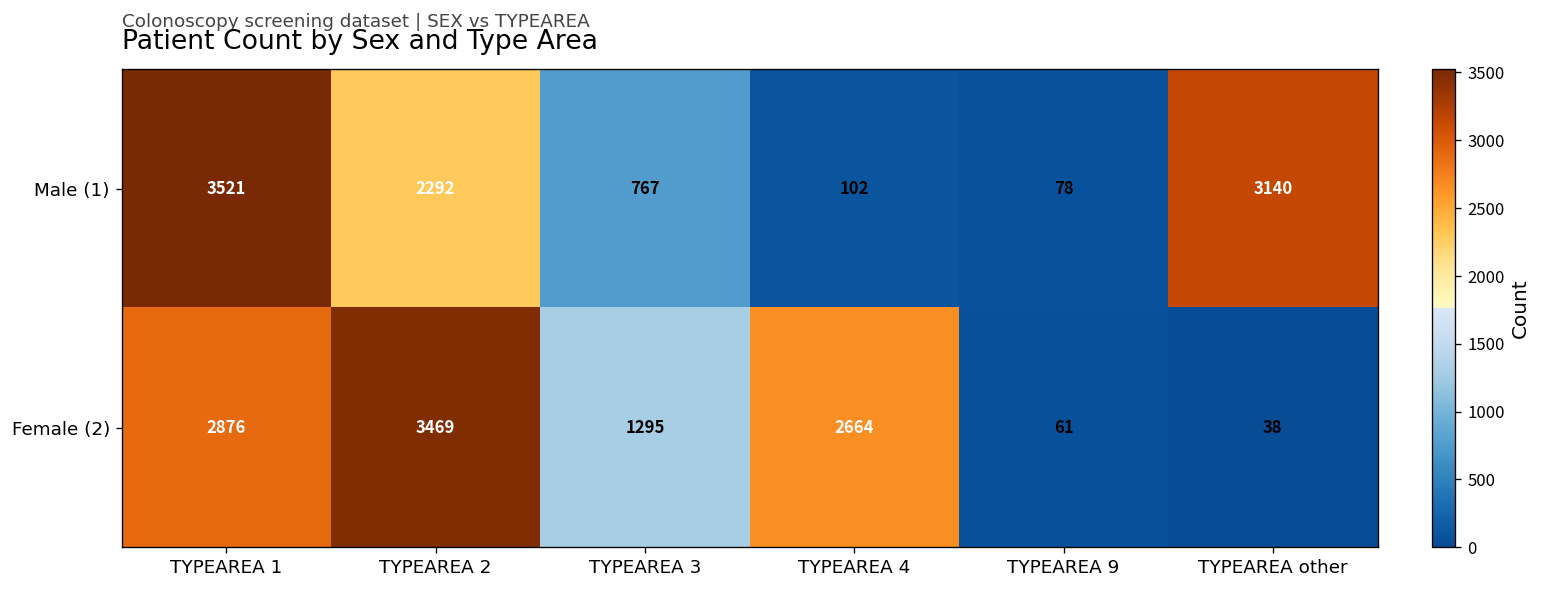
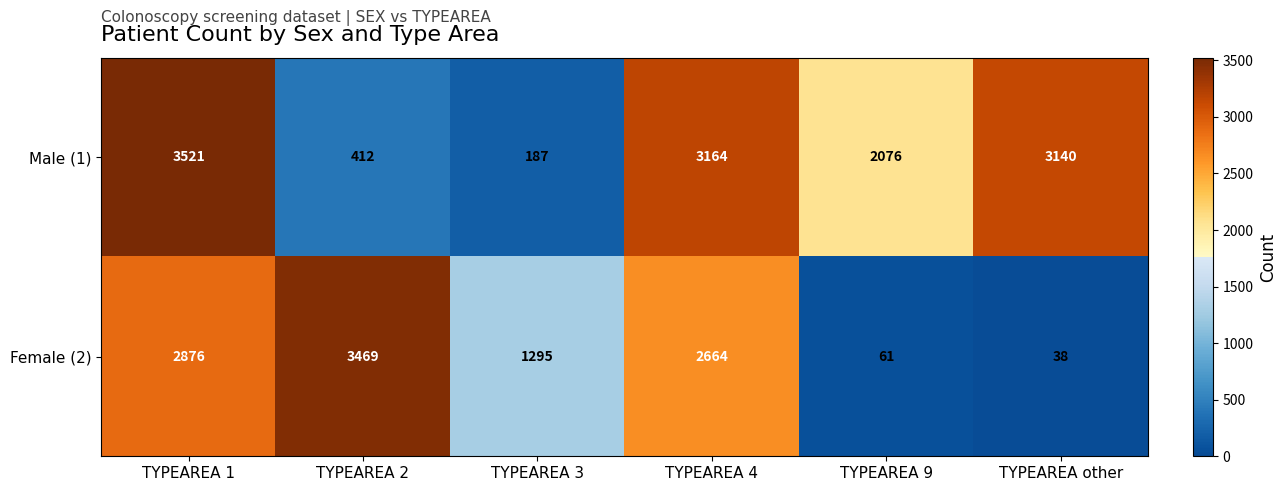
Male (1), TYPEAREA 2: 2292 -> 412
Male (1), TYPEAREA 3: 767 -> 187
Male (1), TYPEAREA 4: 102 -> 3164
Male (1), TYPEAREA 9: 78 -> 2076
